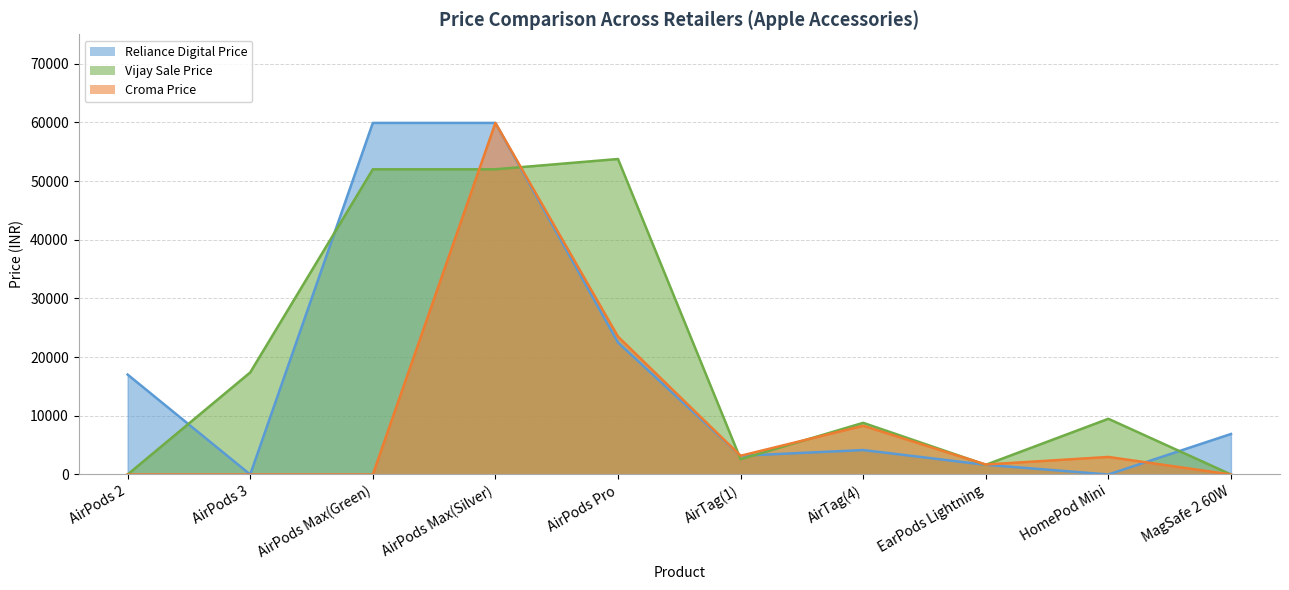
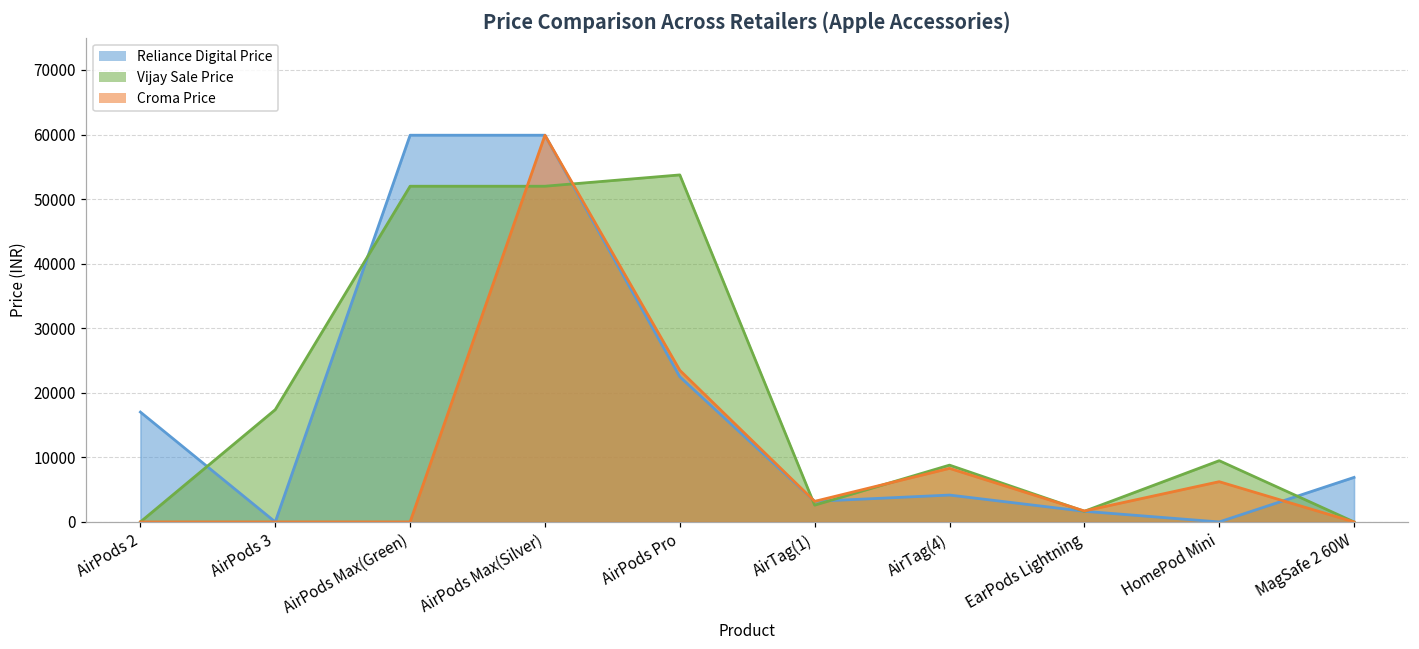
Croma Price, HomePod Mini: 3000 -> 6000
